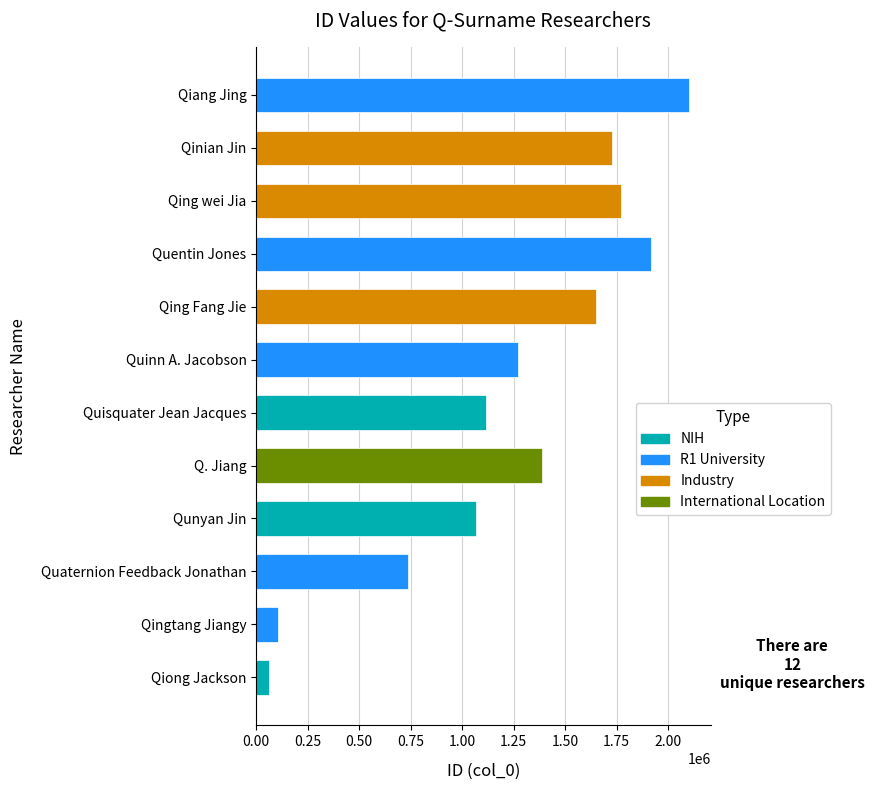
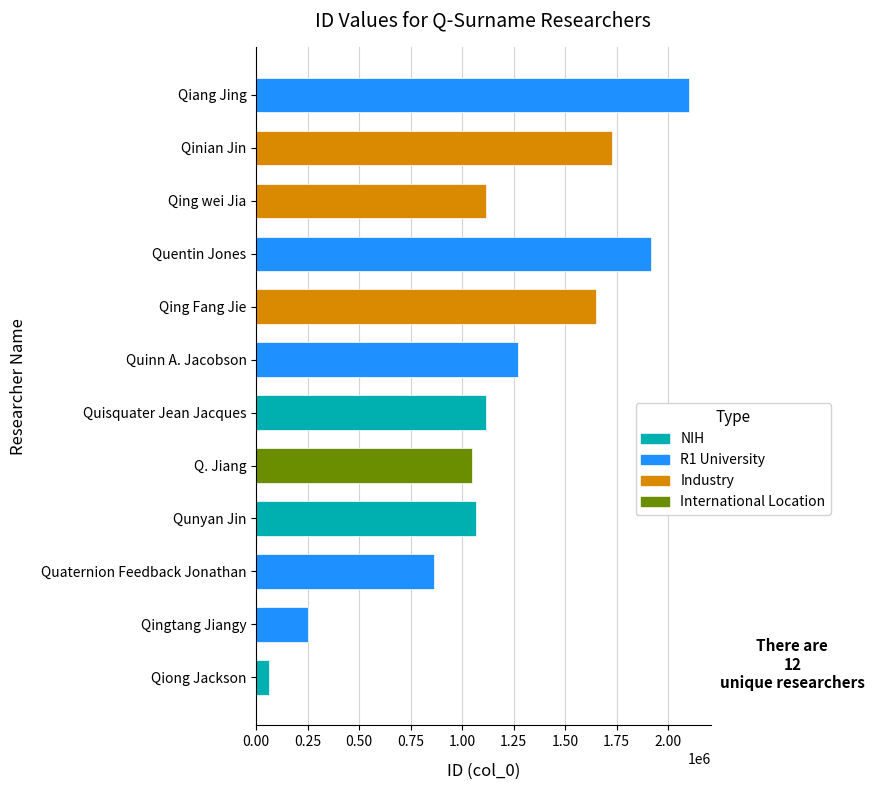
Qing wei Jia: 1770000 -> 1120000
Q. Jiang: 1390000 -> 1050000
Quaternion Feedback Jonathan: 740000 -> 860000
Qingtang Jiangy: 110000 -> 250000
